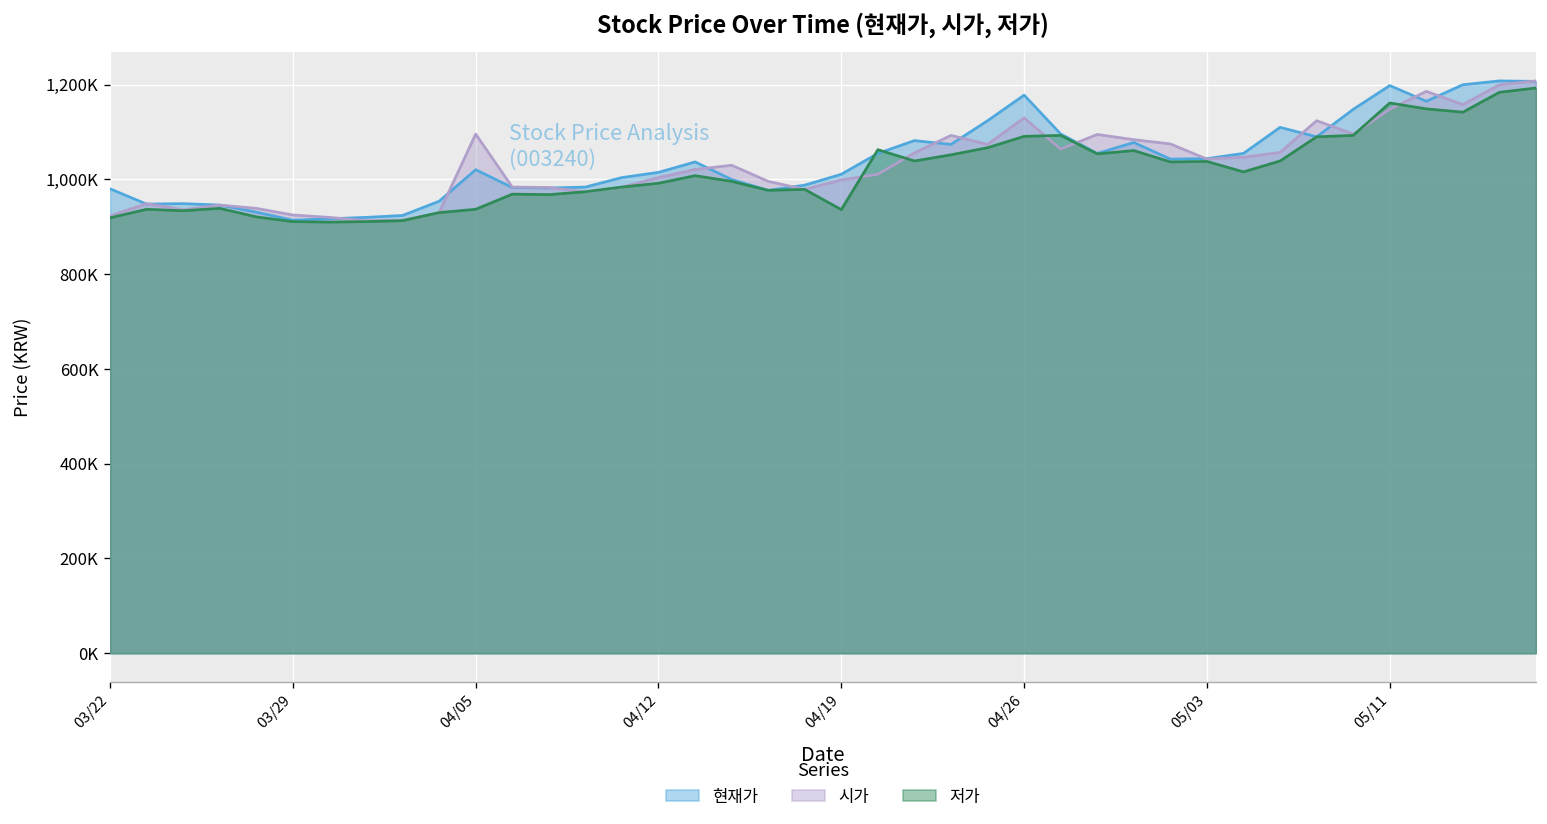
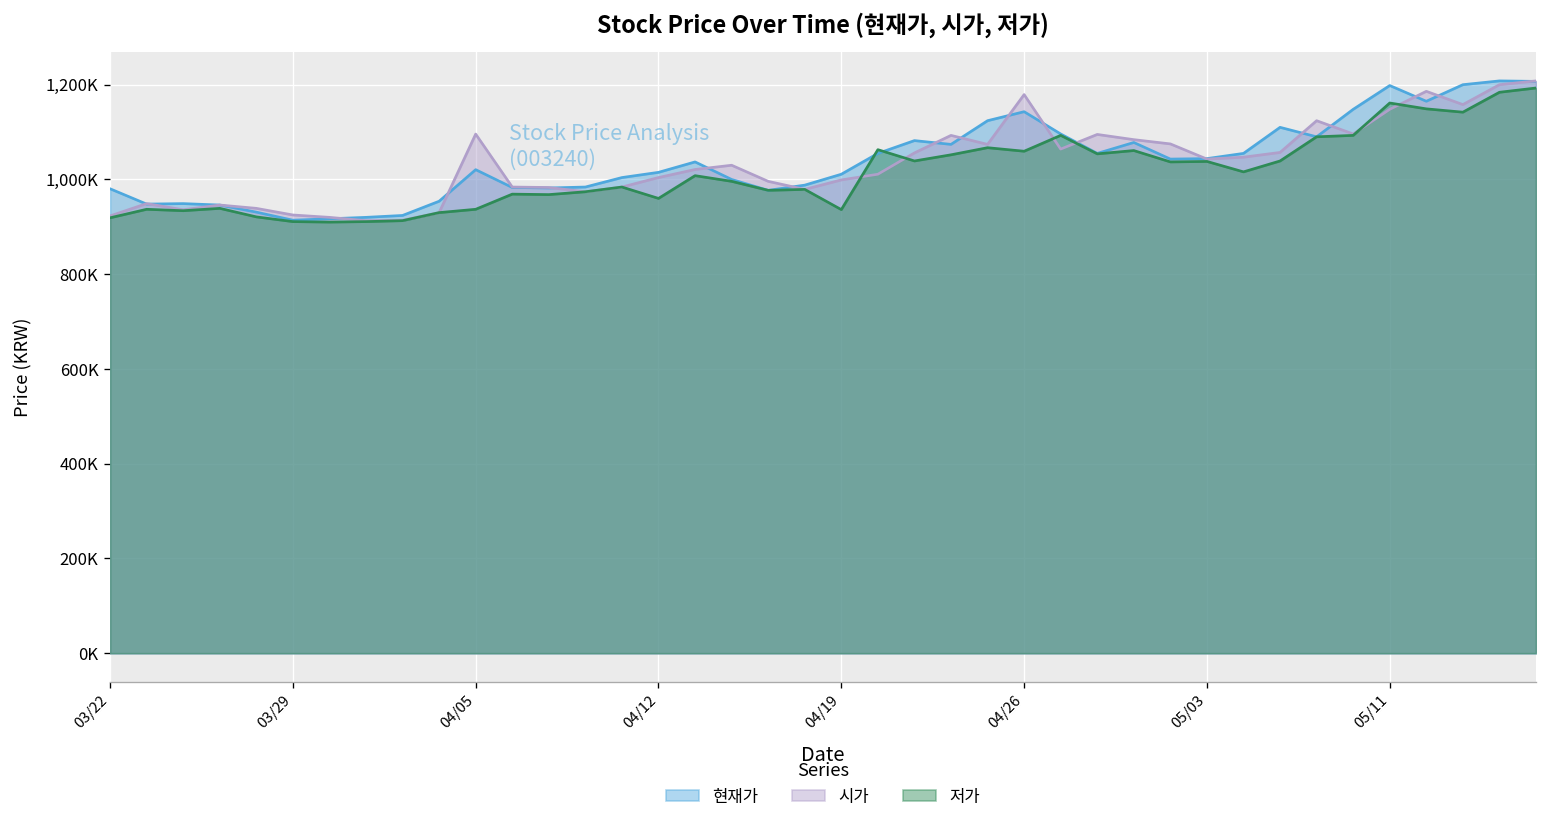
저가, 04/12: 990,000 -> 960,000
현재가, 04/26: 1,180,000 -> 1,140,000
시가, 04/26: 1,130,000 -> 1,180,000
저가, 04/26: 1,090,000 -> 1,060,000
